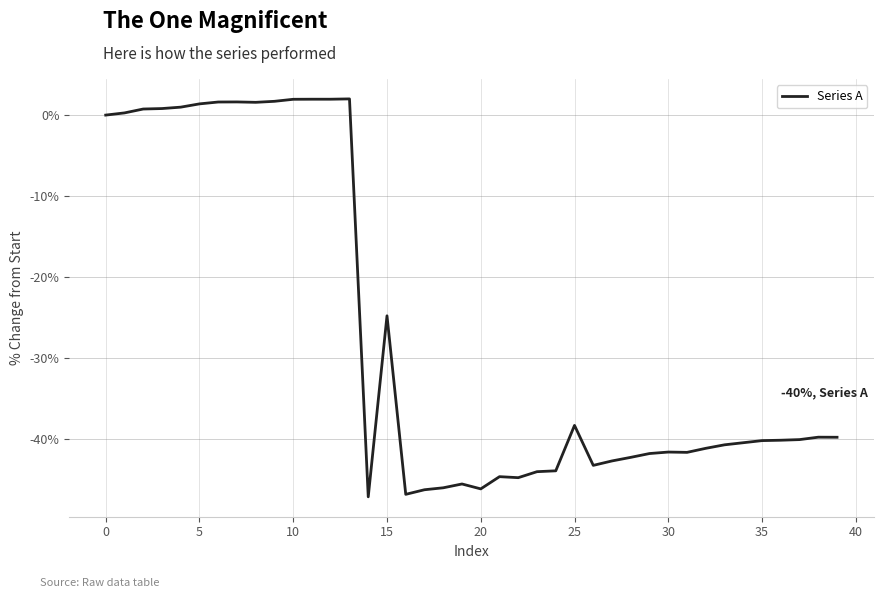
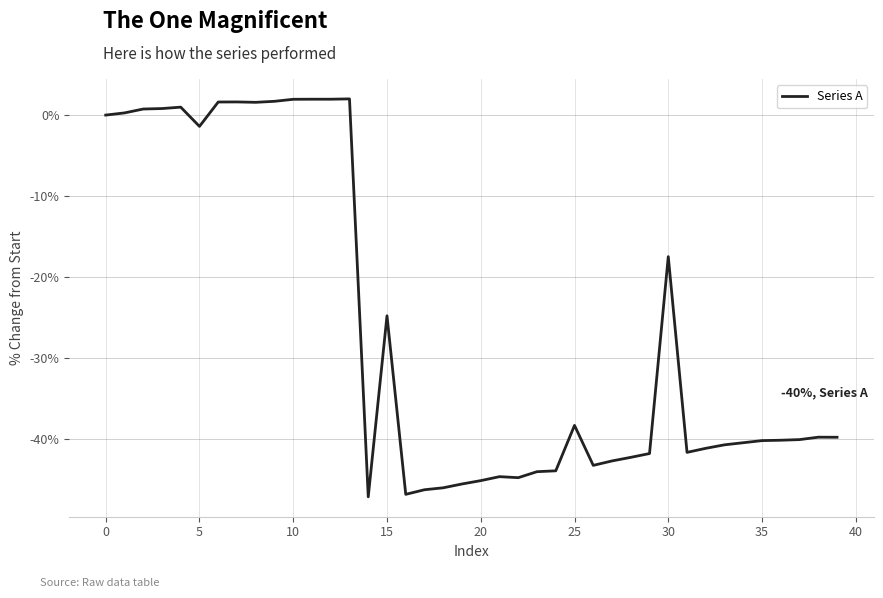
5: 1% -> -1%
20: -46% -> -45%
30: -42% -> -17%
